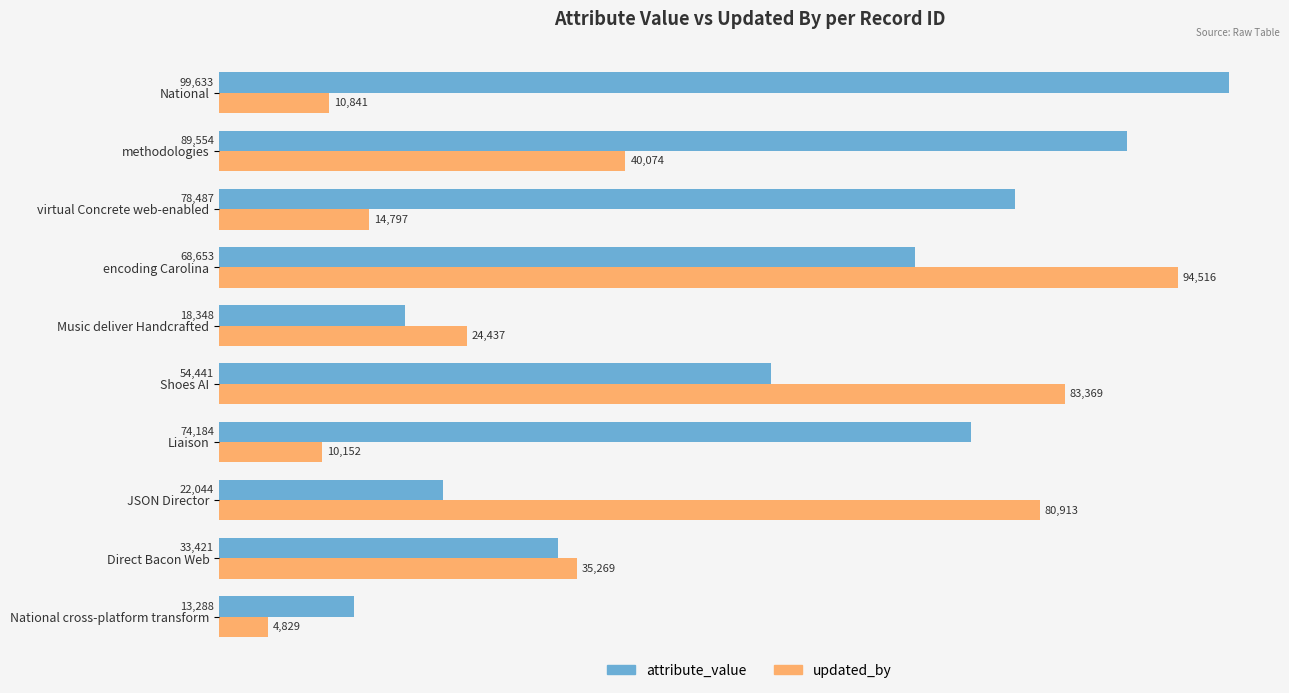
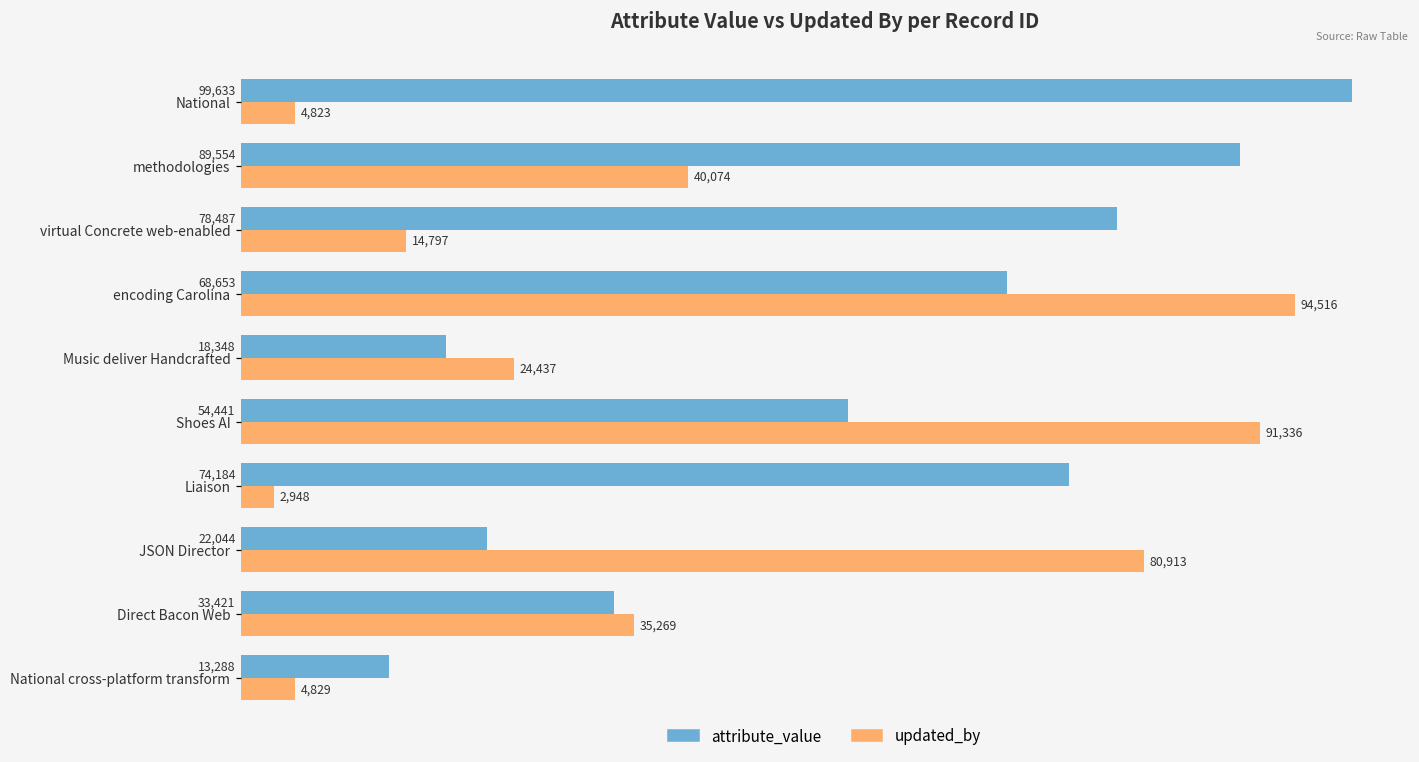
updated_by, National: 10,841 -> 4,823
updated_by, Shoes AI: 83,369 -> 91,336
updated_by, Liaison: 10,152 -> 2,948
